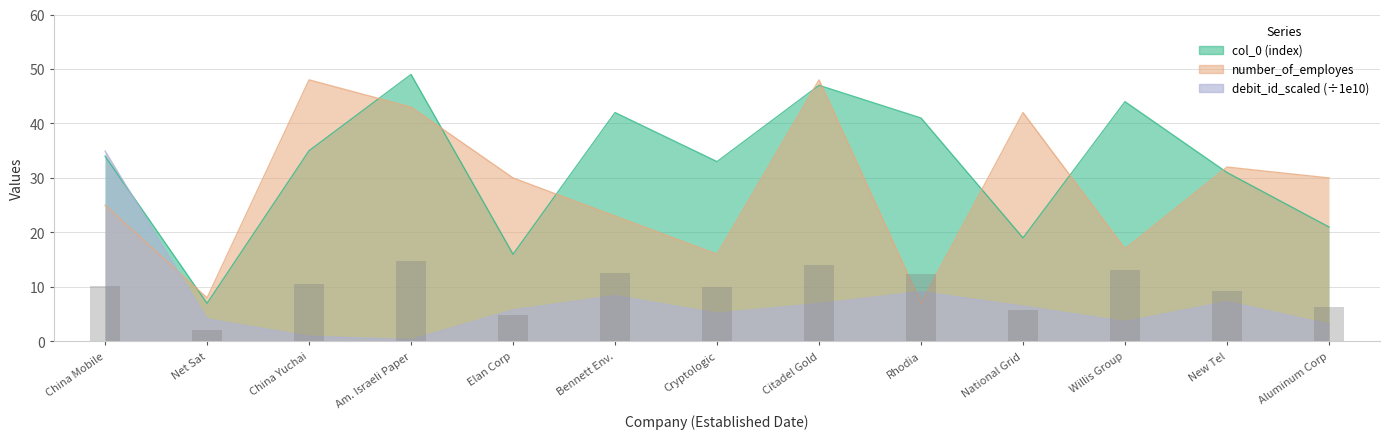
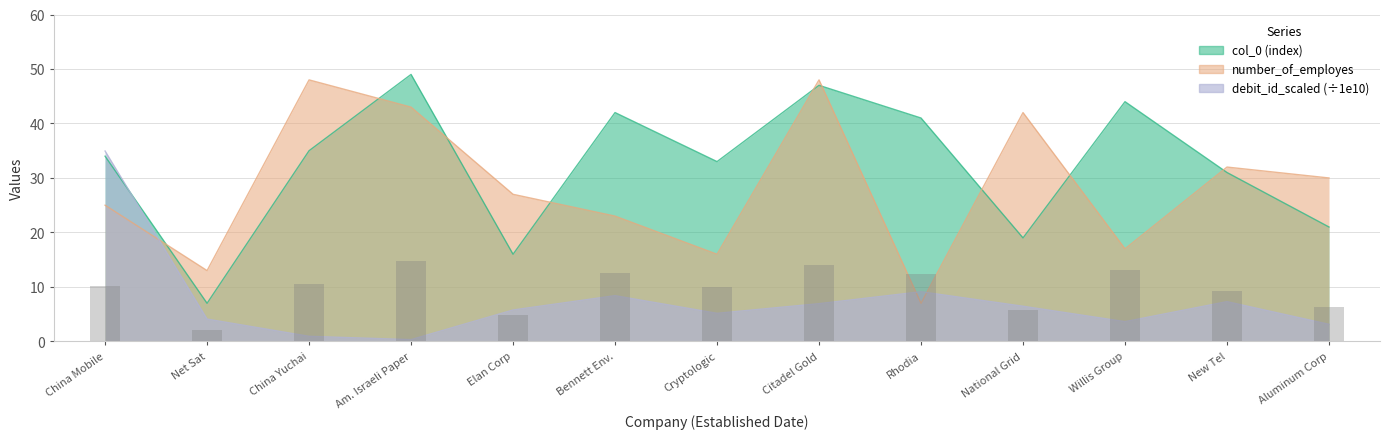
number_of_employes, Net Sat: 8 -> 13
number_of_employes, Elan Corp: 30 -> 27
